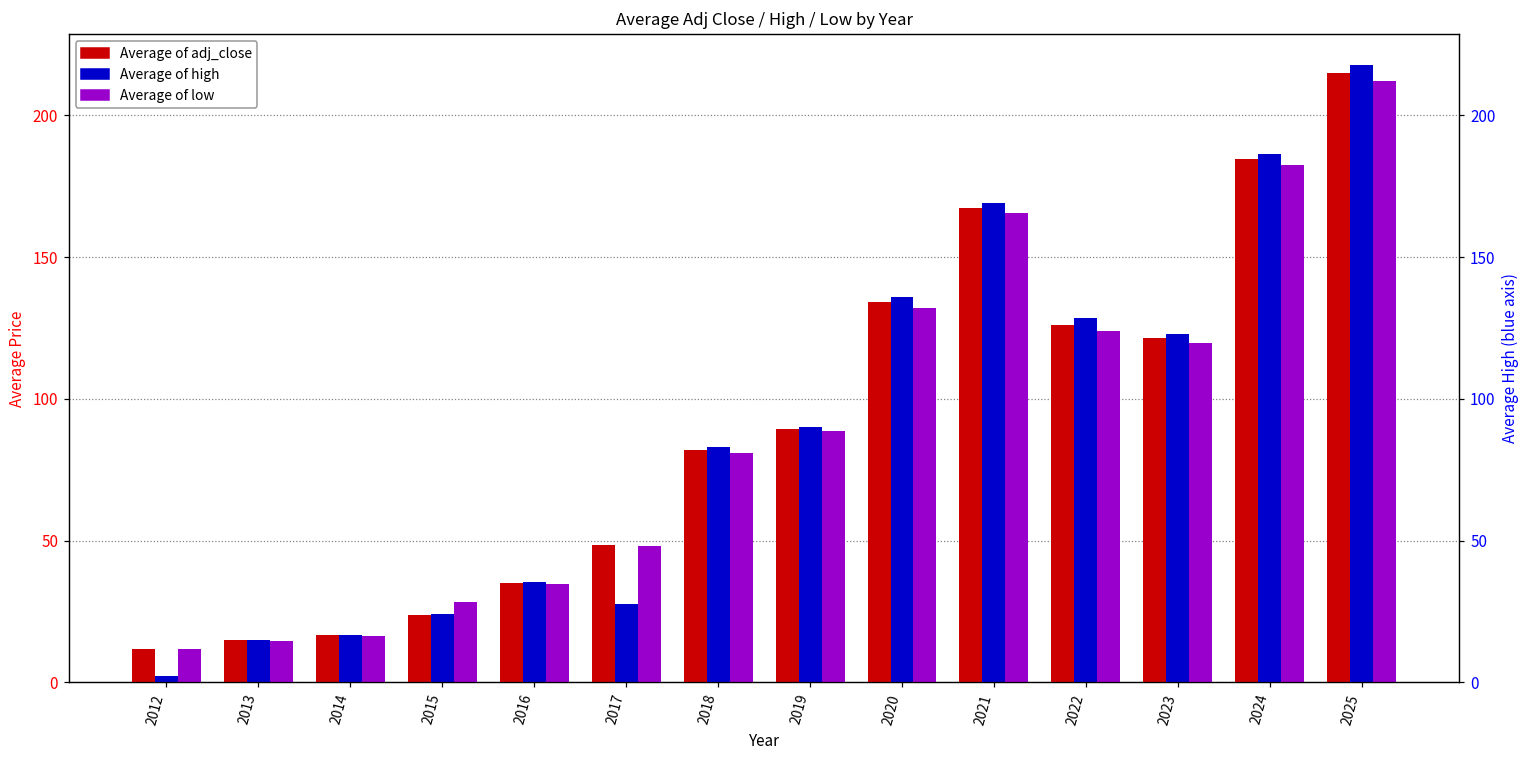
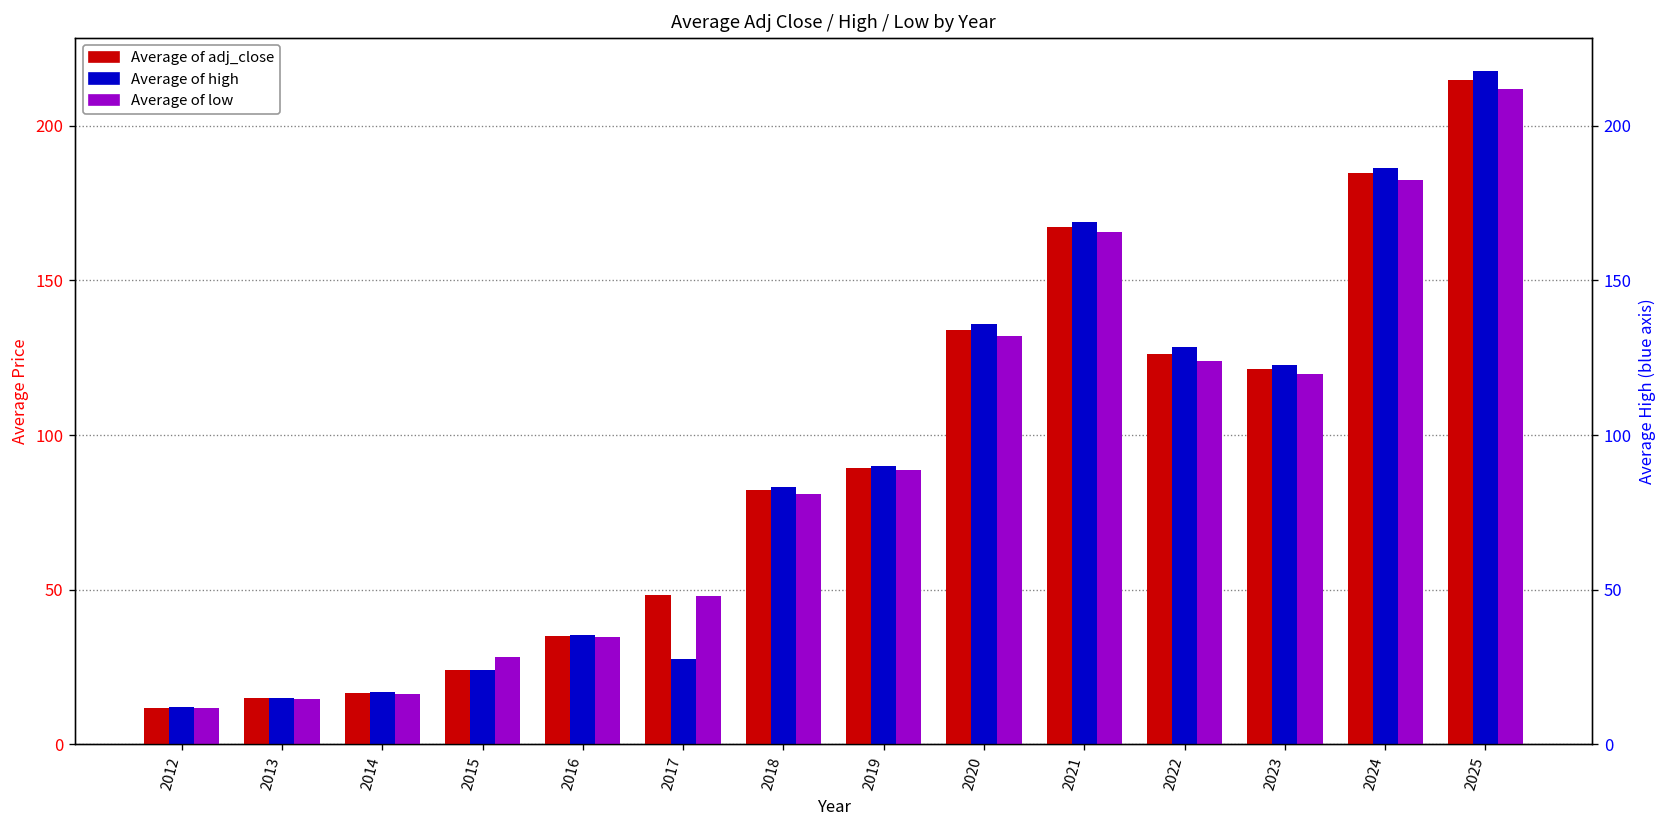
Average of high, 2012: 2 -> 12
